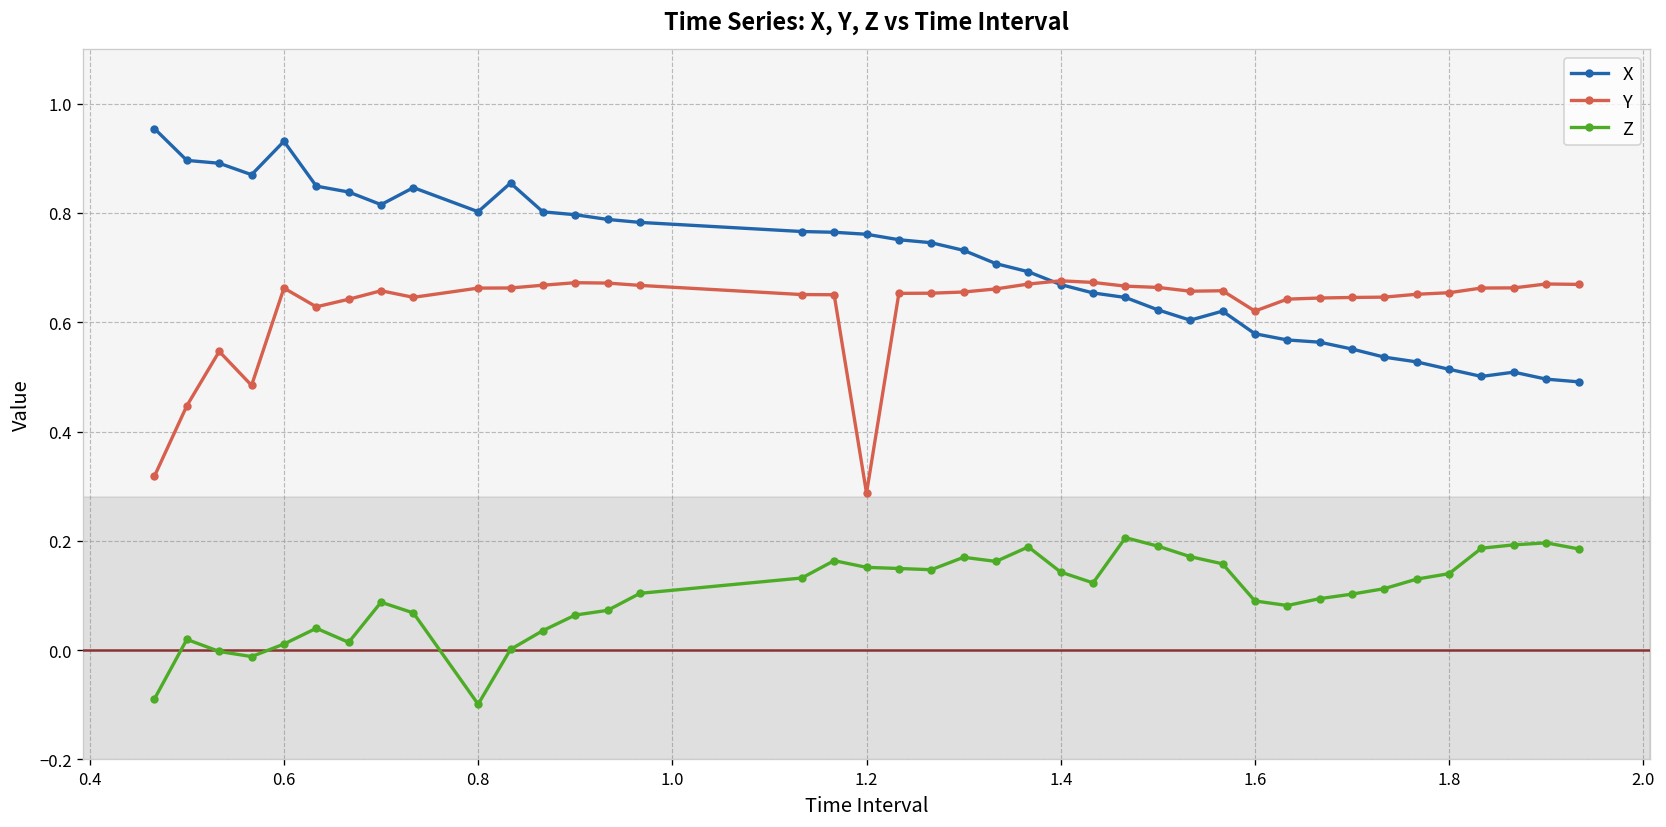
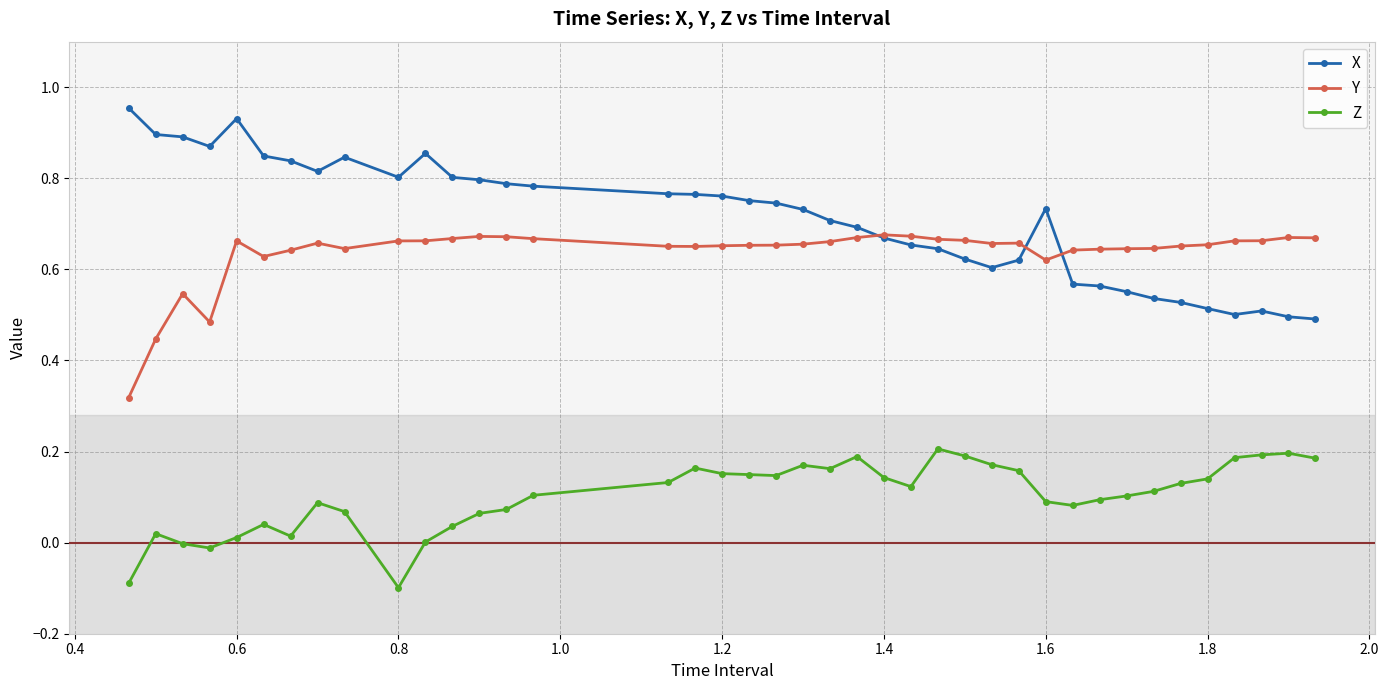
Y, 1.2: 0.29 -> 0.65
X, 1.6: 0.58 -> 0.73
